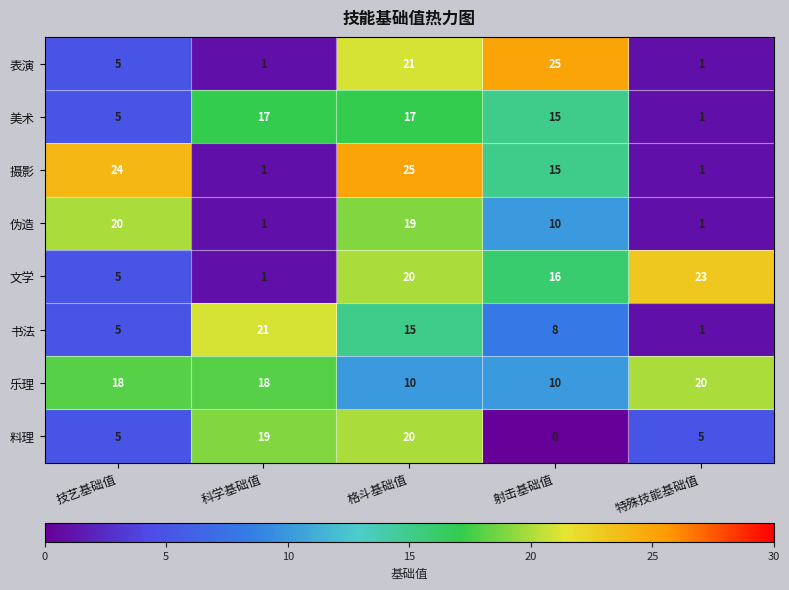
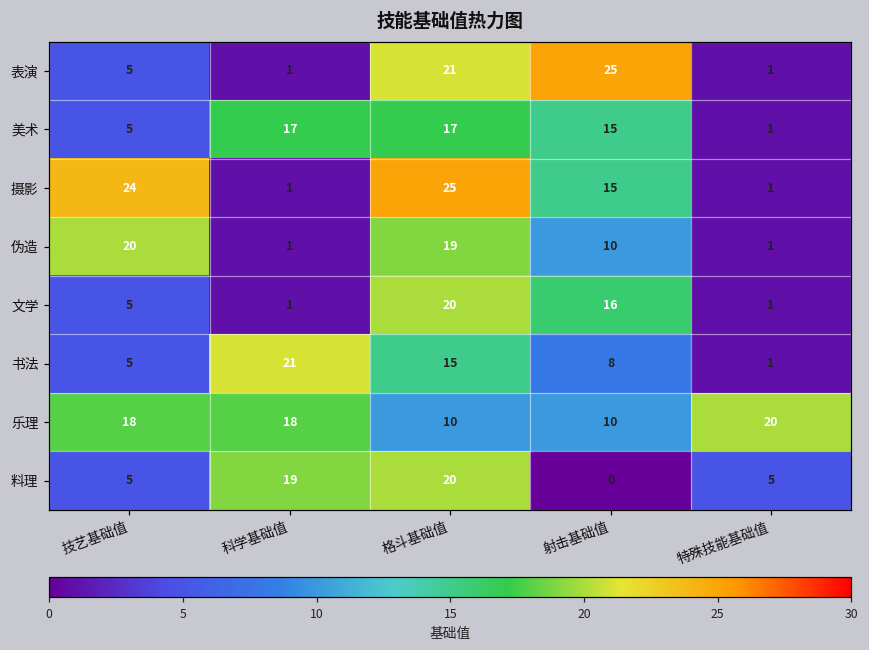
文学, 特殊技能基础值: 23 -> 1
